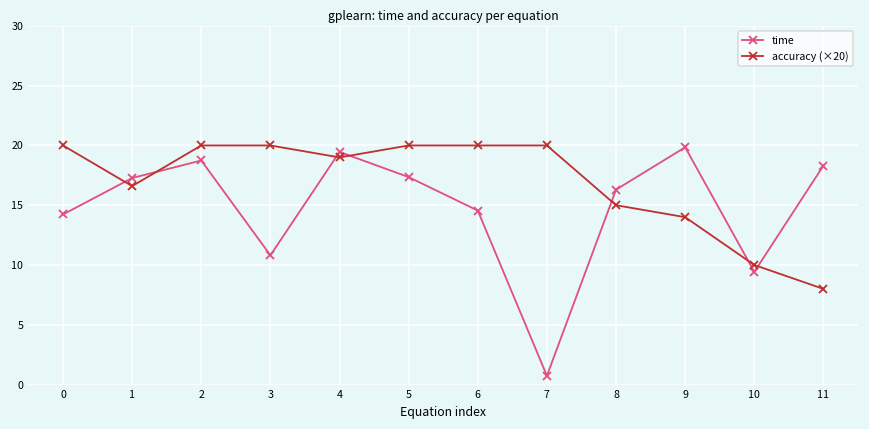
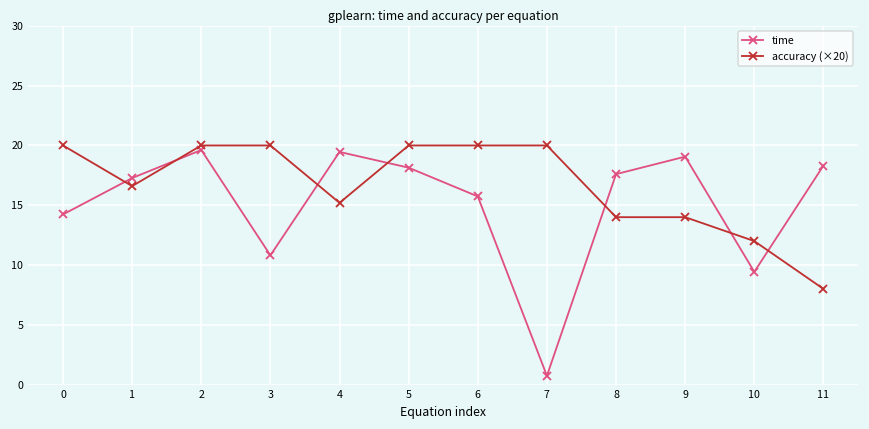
time, 2: 18.7 -> 19.6
accuracy (×20), 4: 19.0 -> 15.2
time, 5: 17.4 -> 18.1
time, 6: 14.6 -> 15.7
time, 8: 16.3 -> 17.6
accuracy (×20), 8: 15.0 -> 14.0
time, 9: 19.8 -> 19.1
accuracy (×20), 10: 10.0 -> 12.0
